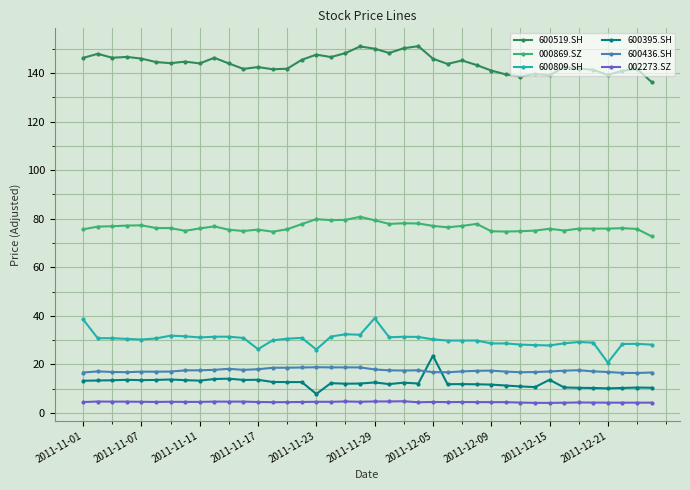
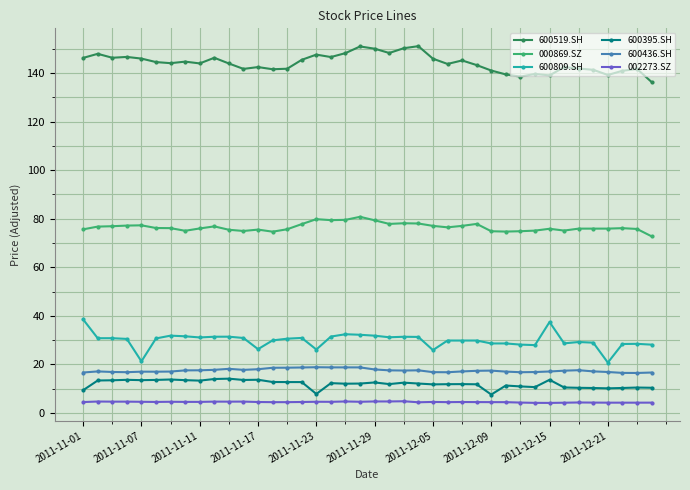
600395.SH, 2011-11-01: 13 -> 9
600809.SH, 2011-11-07: 30 -> 21
600809.SH, 2011-11-29: 39 -> 32
600809.SH, 2011-12-05: 30 -> 26
600395.SH, 2011-12-05: 24 -> 12
600395.SH, 2011-12-09: 12 -> 8
600809.SH, 2011-12-15: 28 -> 37
